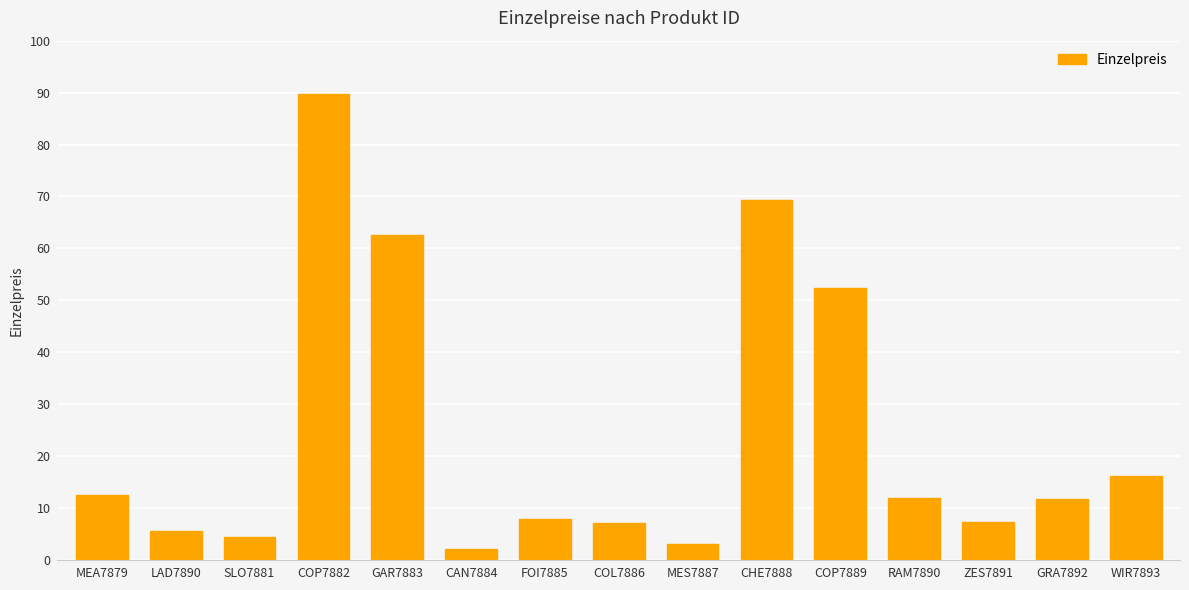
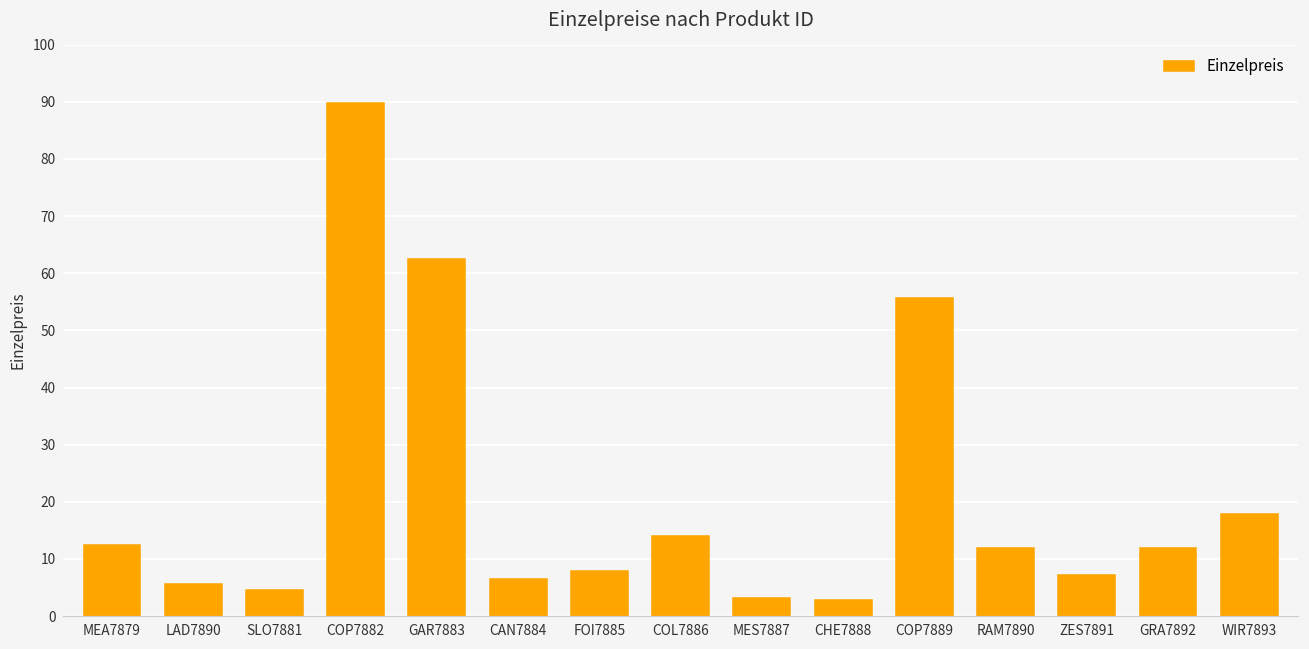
CAN7884: 2 -> 6
COL7886: 7 -> 14
CHE7888: 69 -> 3
COP7889: 52 -> 56
WIR7893: 16 -> 18
